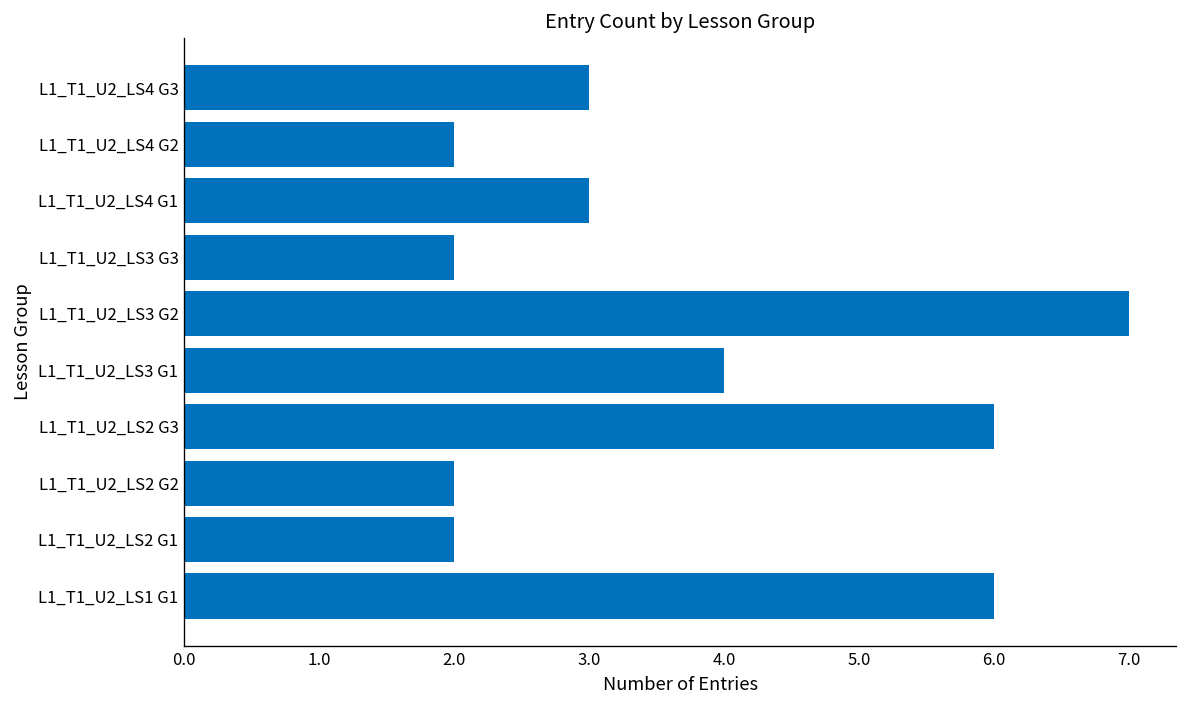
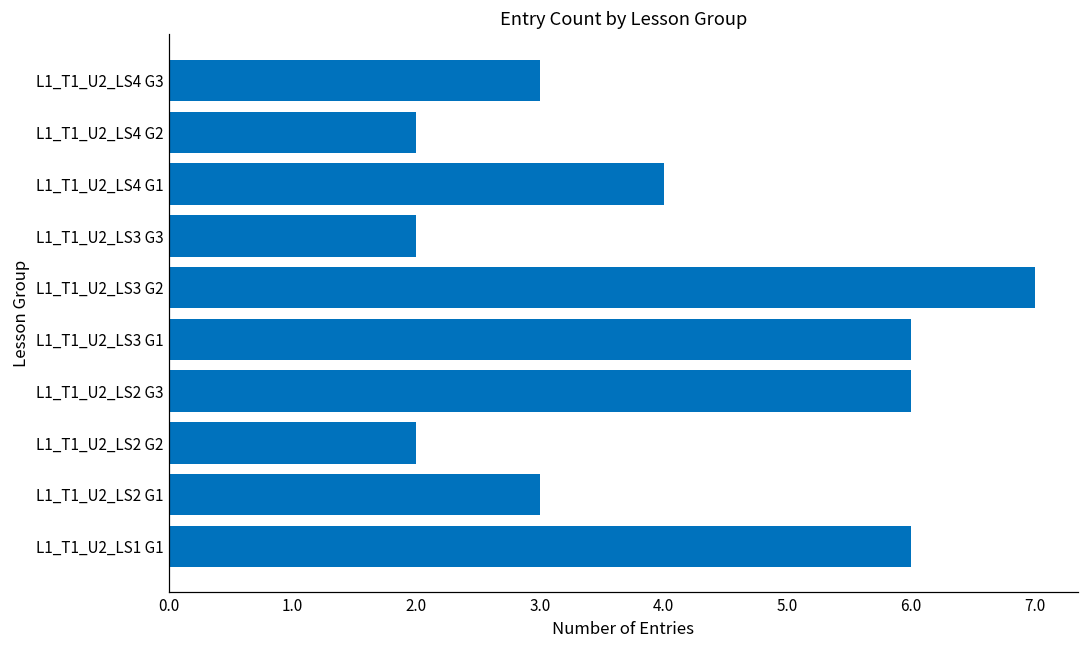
L1_T1_U2_LS4 G1: 3 -> 4
L1_T1_U2_LS3 G1: 4 -> 6
L1_T1_U2_LS2 G1: 2 -> 3
